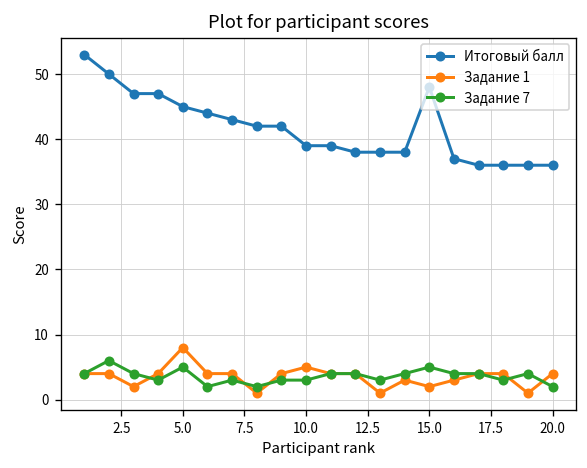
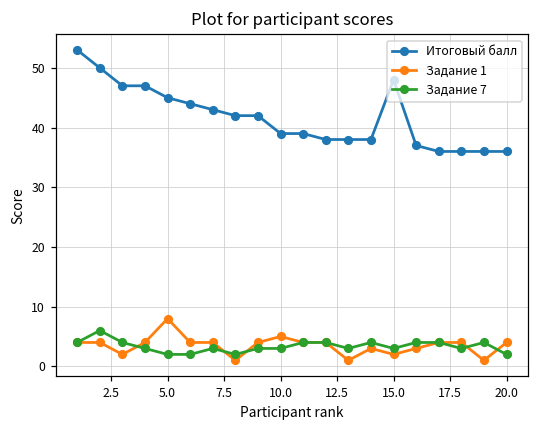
Задание 7, 5.0: 5 -> 2
Задание 7, 15.0: 5 -> 3
